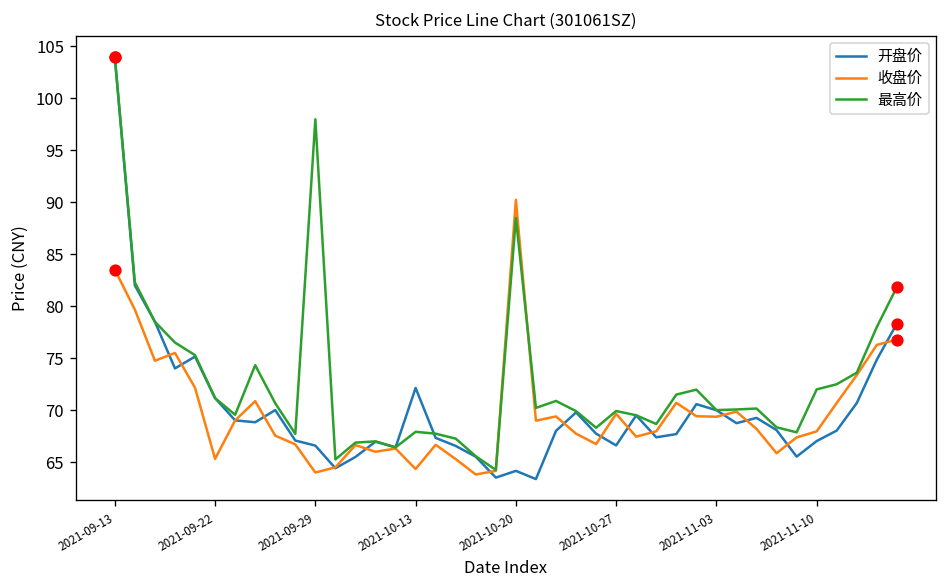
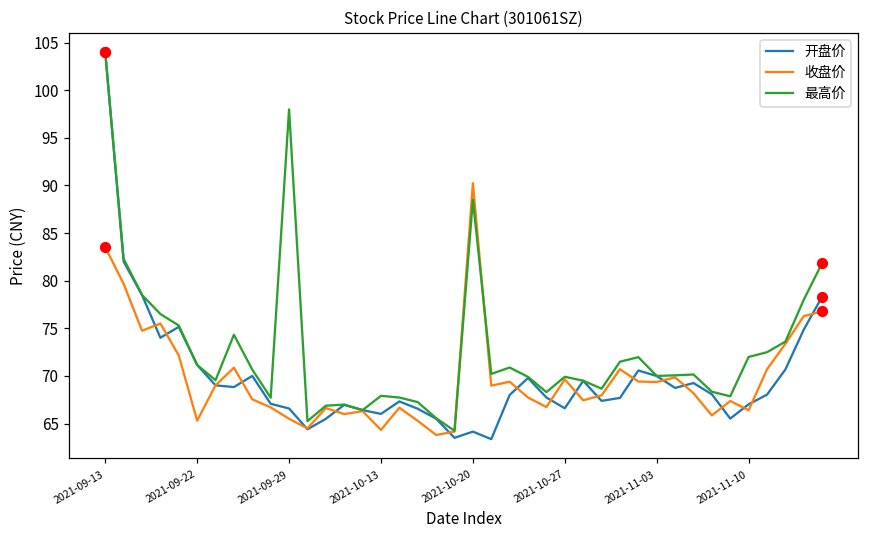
收盘价, 2021-09-29: 64 -> 66
开盘价, 2021-10-13: 72 -> 66
收盘价, 2021-11-10: 68 -> 66
